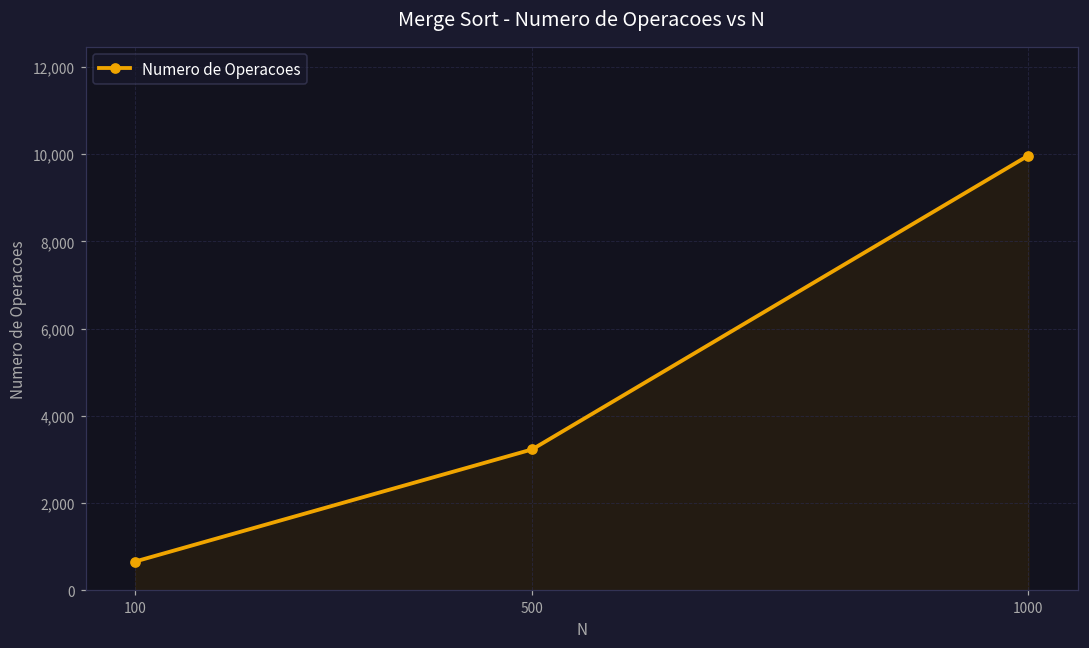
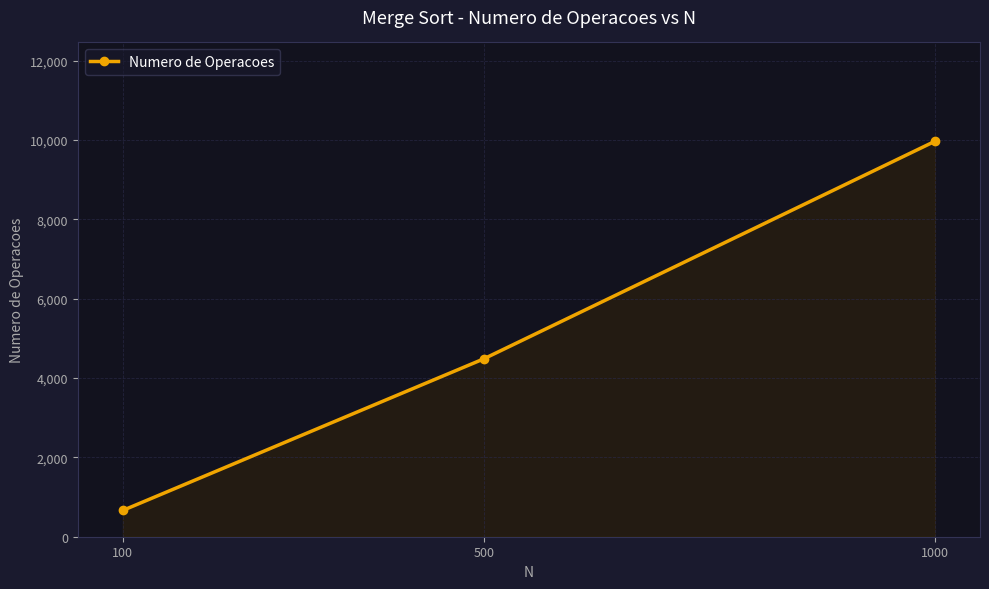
500: 3,200 -> 4,500
